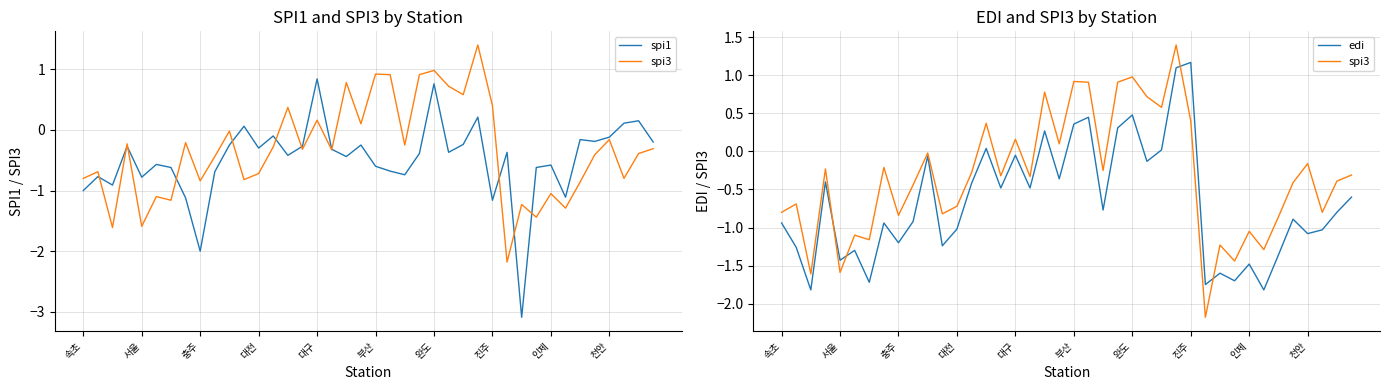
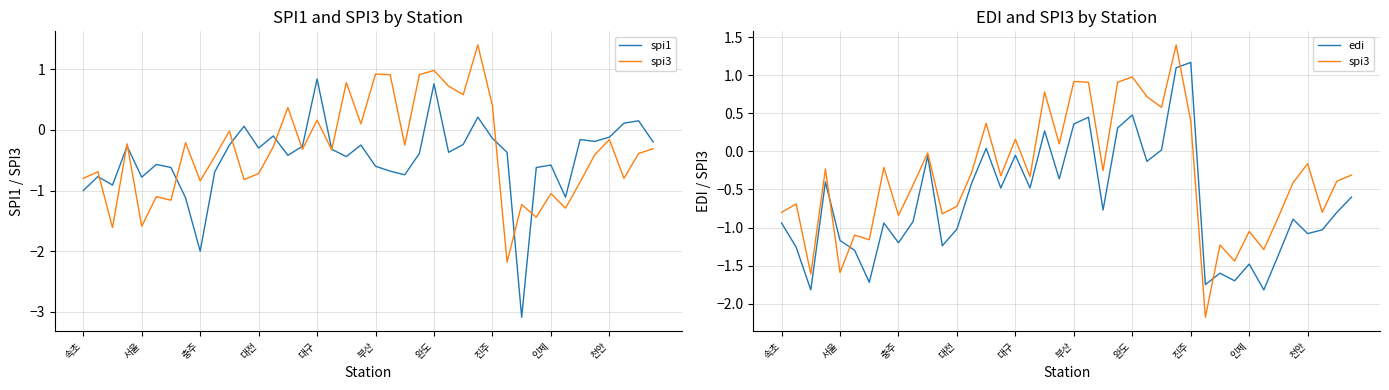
SPI1 and SPI3 by Station, spi1, 진주: -1.2 -> -0.1
EDI and SPI3 by Station, edi, 서울: -1.4 -> -1.2
